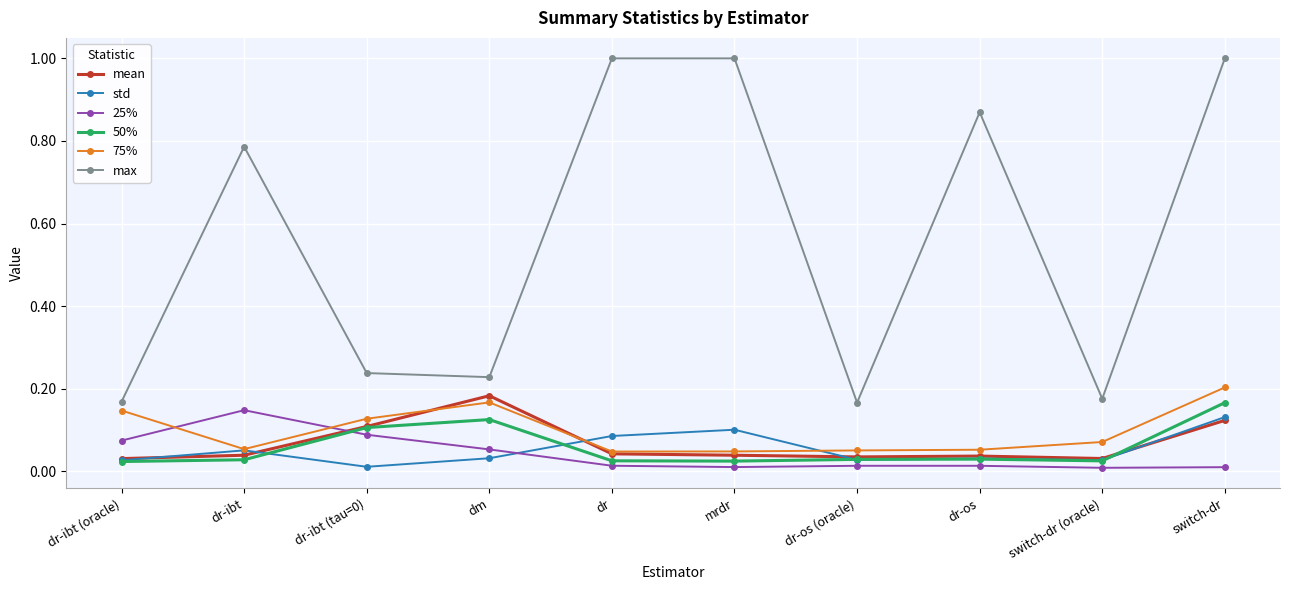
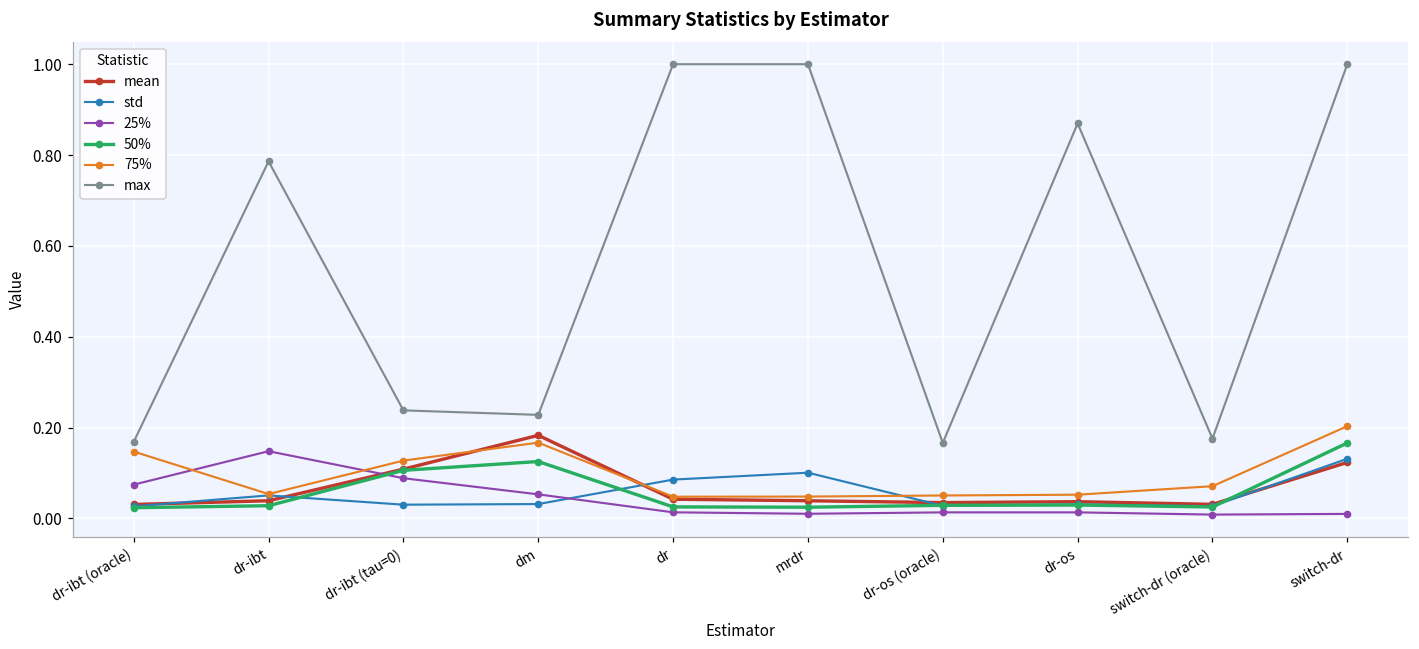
std, dr-ibt (tau=0): 0.01 -> 0.03
